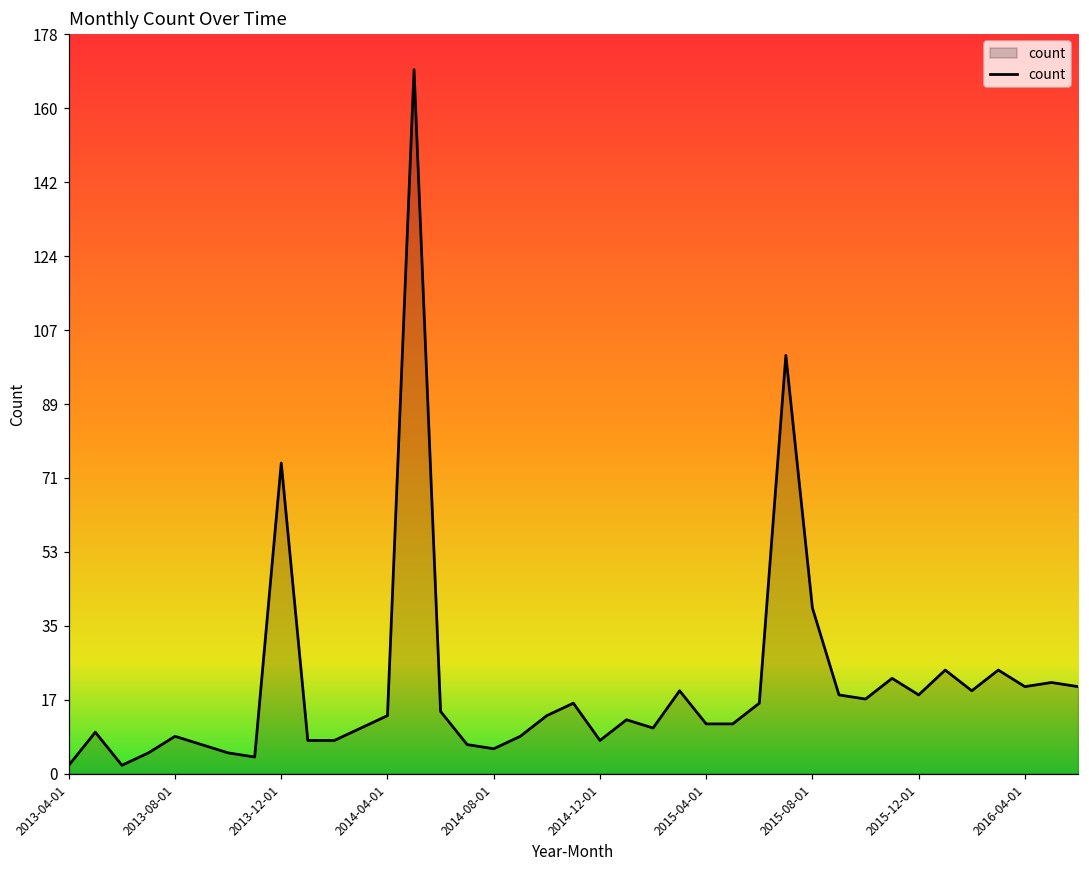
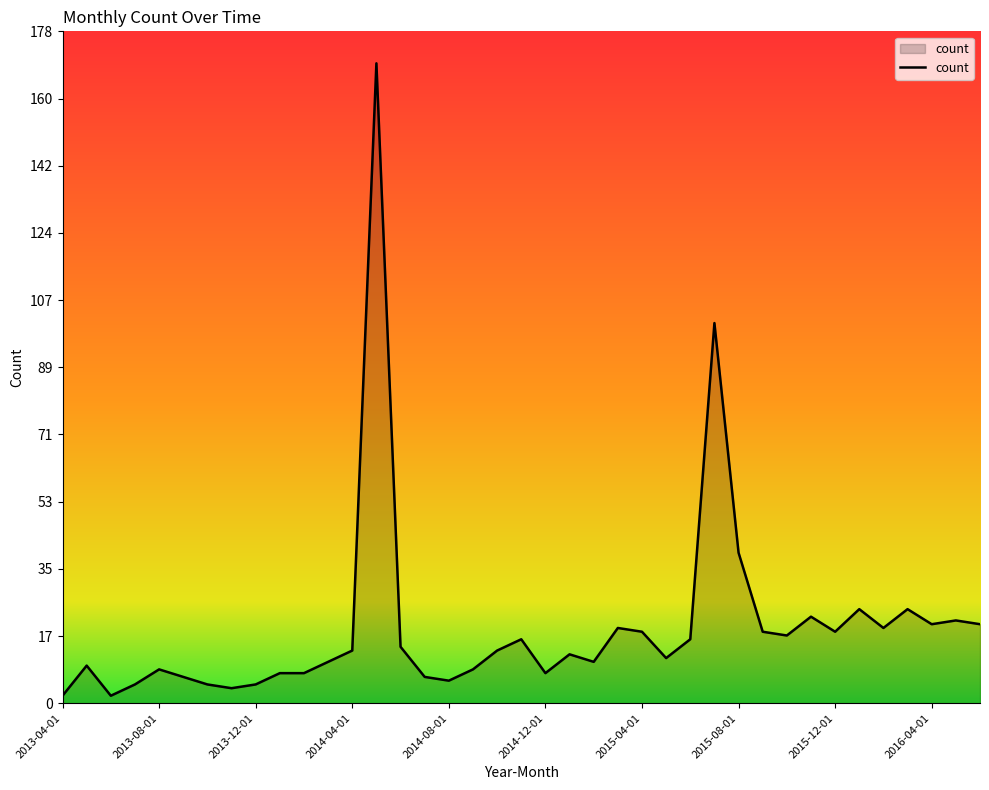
2013-12-01: 75 -> 5
2015-04-01: 12 -> 19
